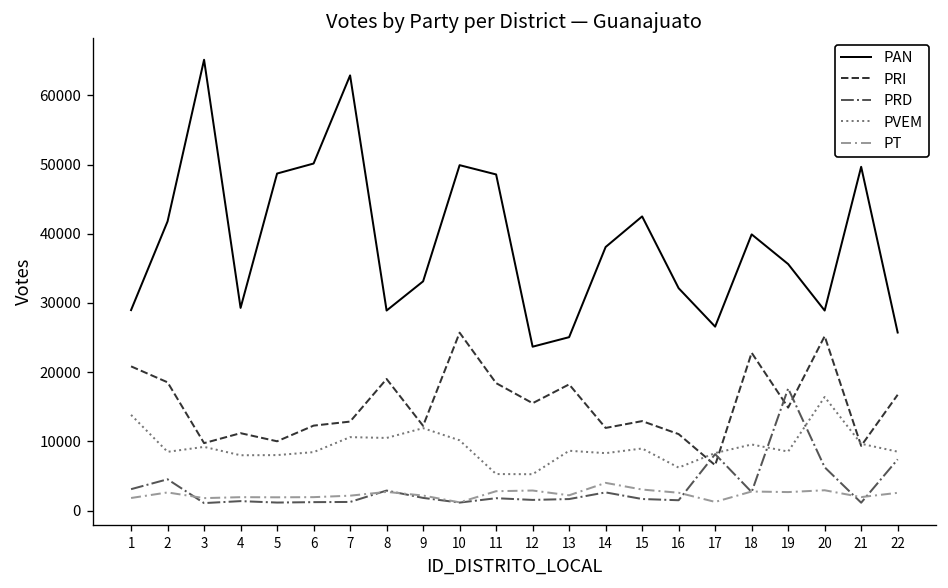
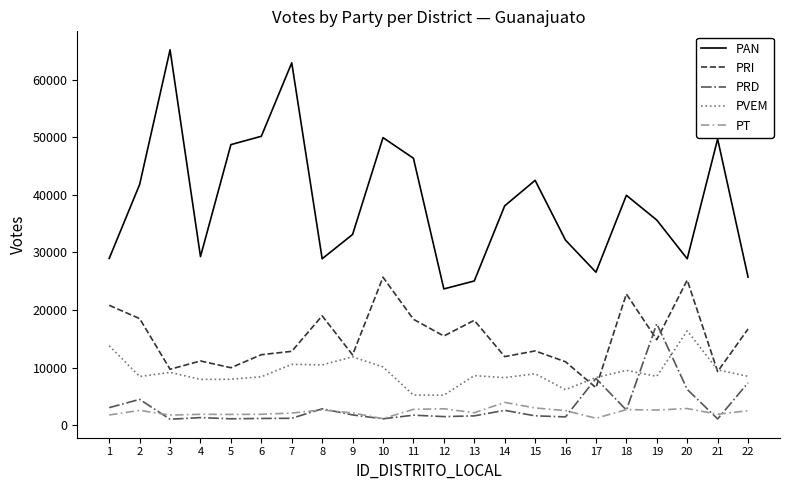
PAN, 11: 49000 -> 46000
